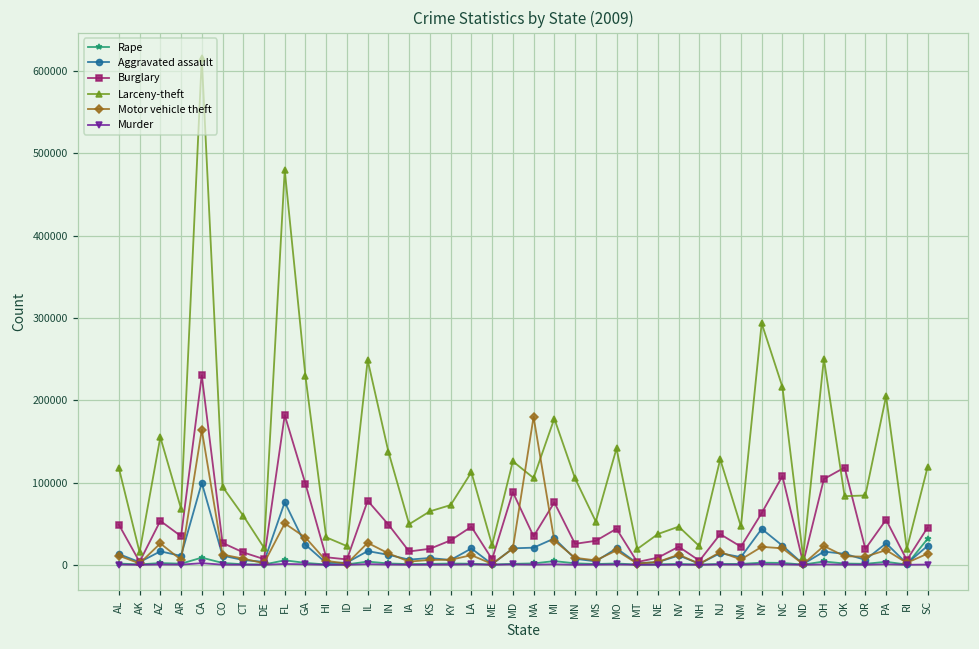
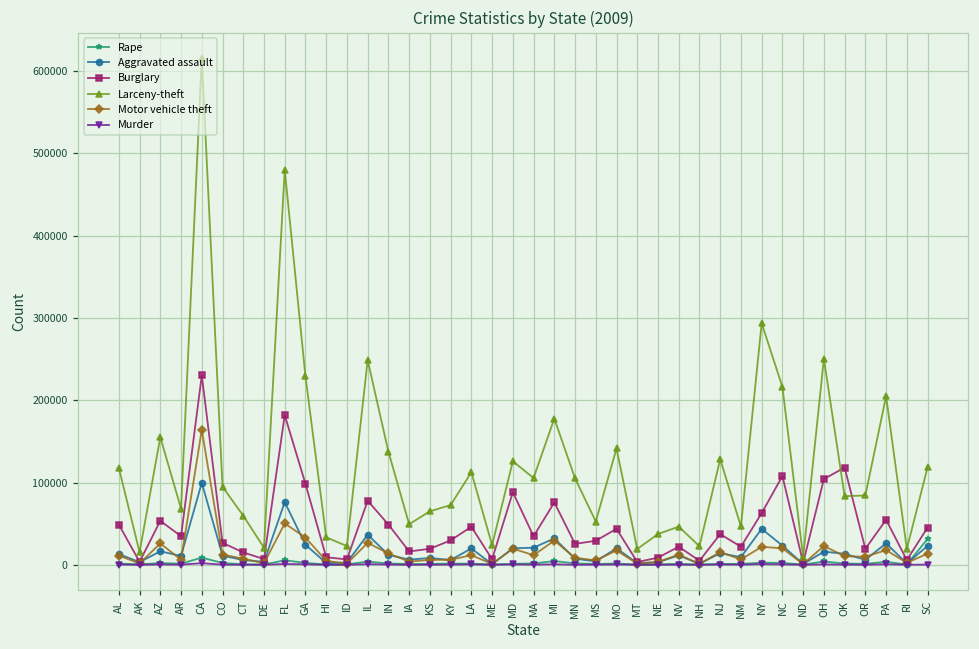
Aggravated assault, IL: 20000 -> 40000
Motor vehicle theft, MA: 180000 -> 10000
